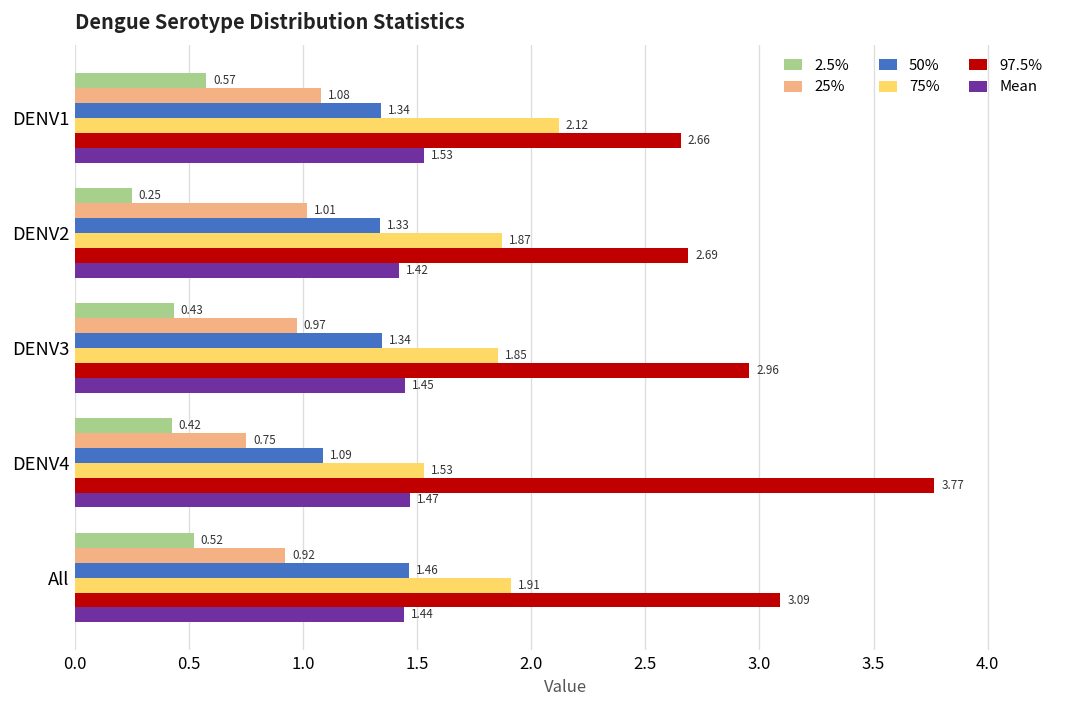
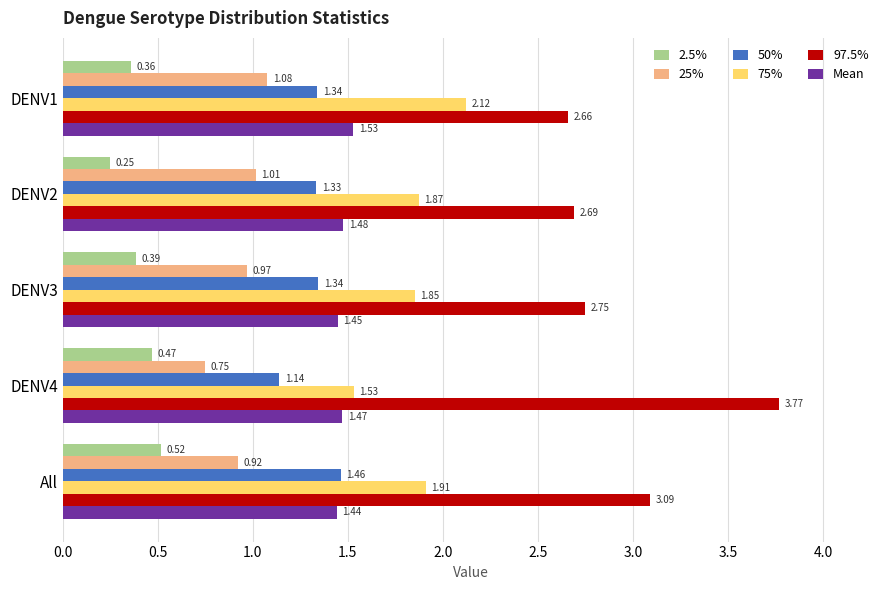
2.5%, DENV1: 0.57 -> 0.36
Mean, DENV2: 1.42 -> 1.48
2.5%, DENV3: 0.43 -> 0.39
97.5%, DENV3: 2.96 -> 2.75
2.5%, DENV4: 0.42 -> 0.47
50%, DENV4: 1.09 -> 1.14
